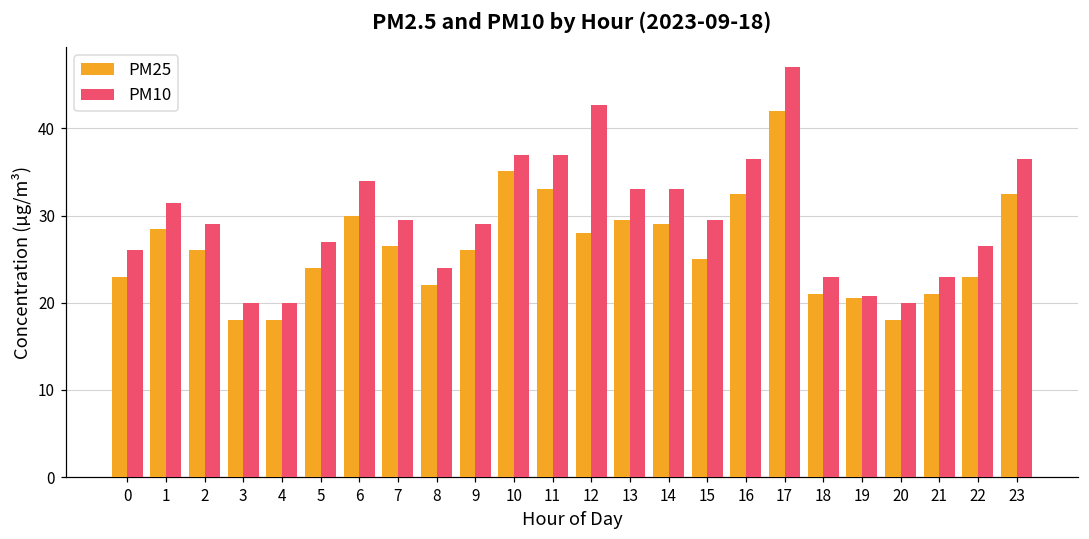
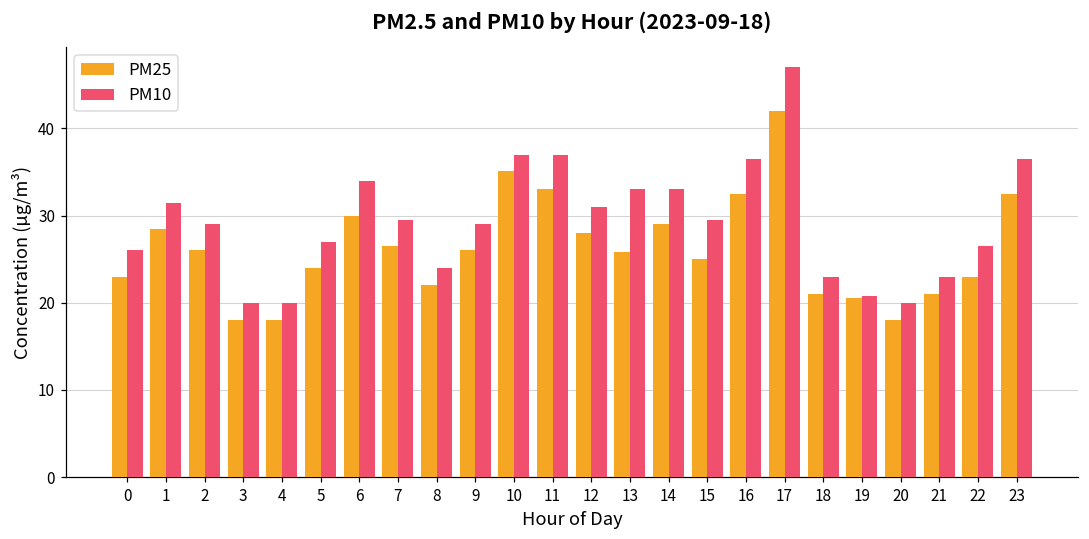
PM10, 12: 43 -> 31
PM25, 13: 30 -> 26
